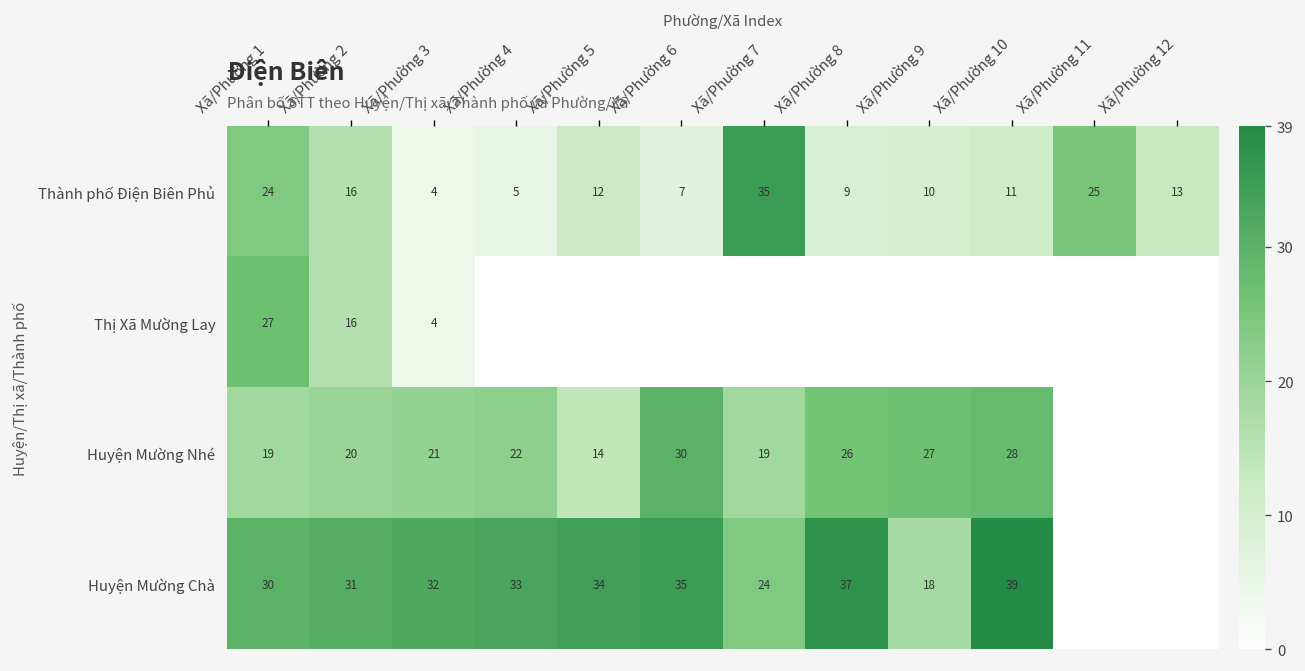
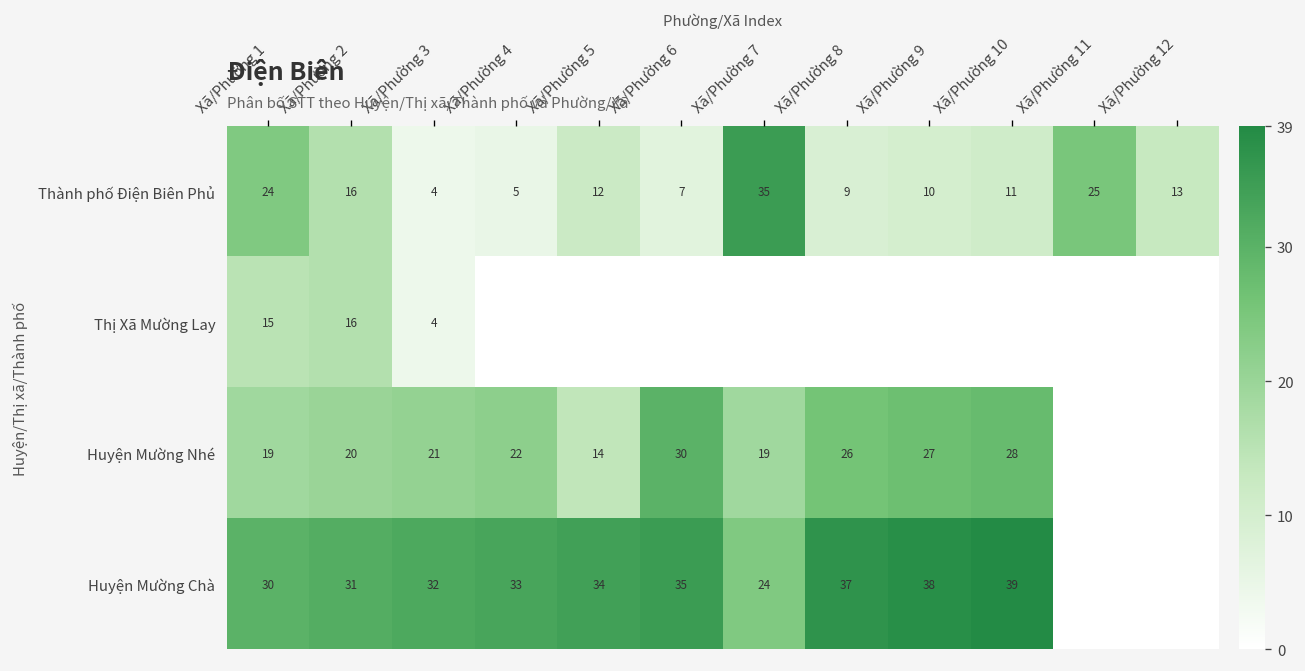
Thị Xã Mường Lay, Xã/Phường 1: 27 -> 15
Huyện Mường Chà, Xã/Phường 9: 18 -> 38
